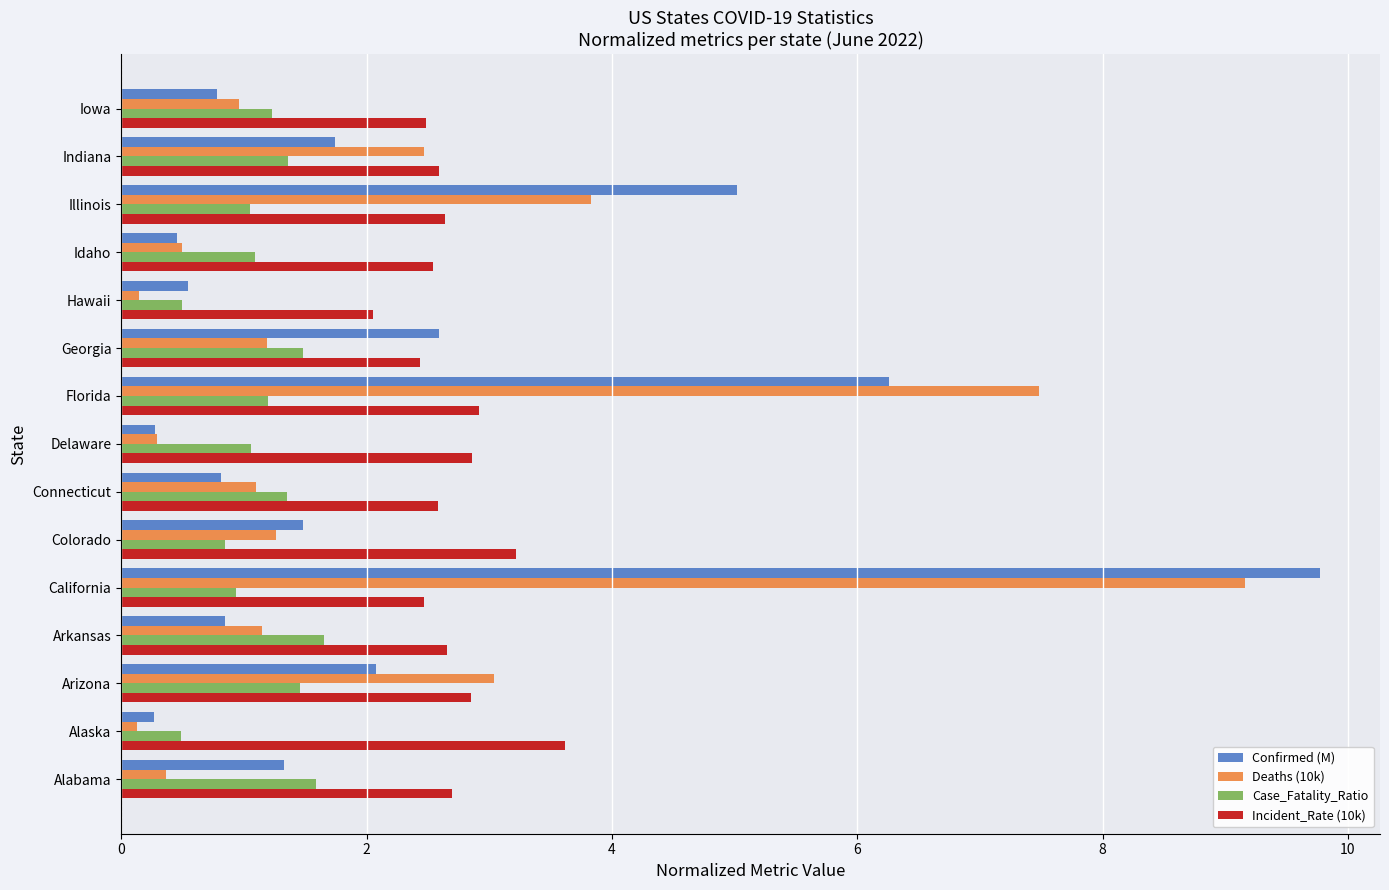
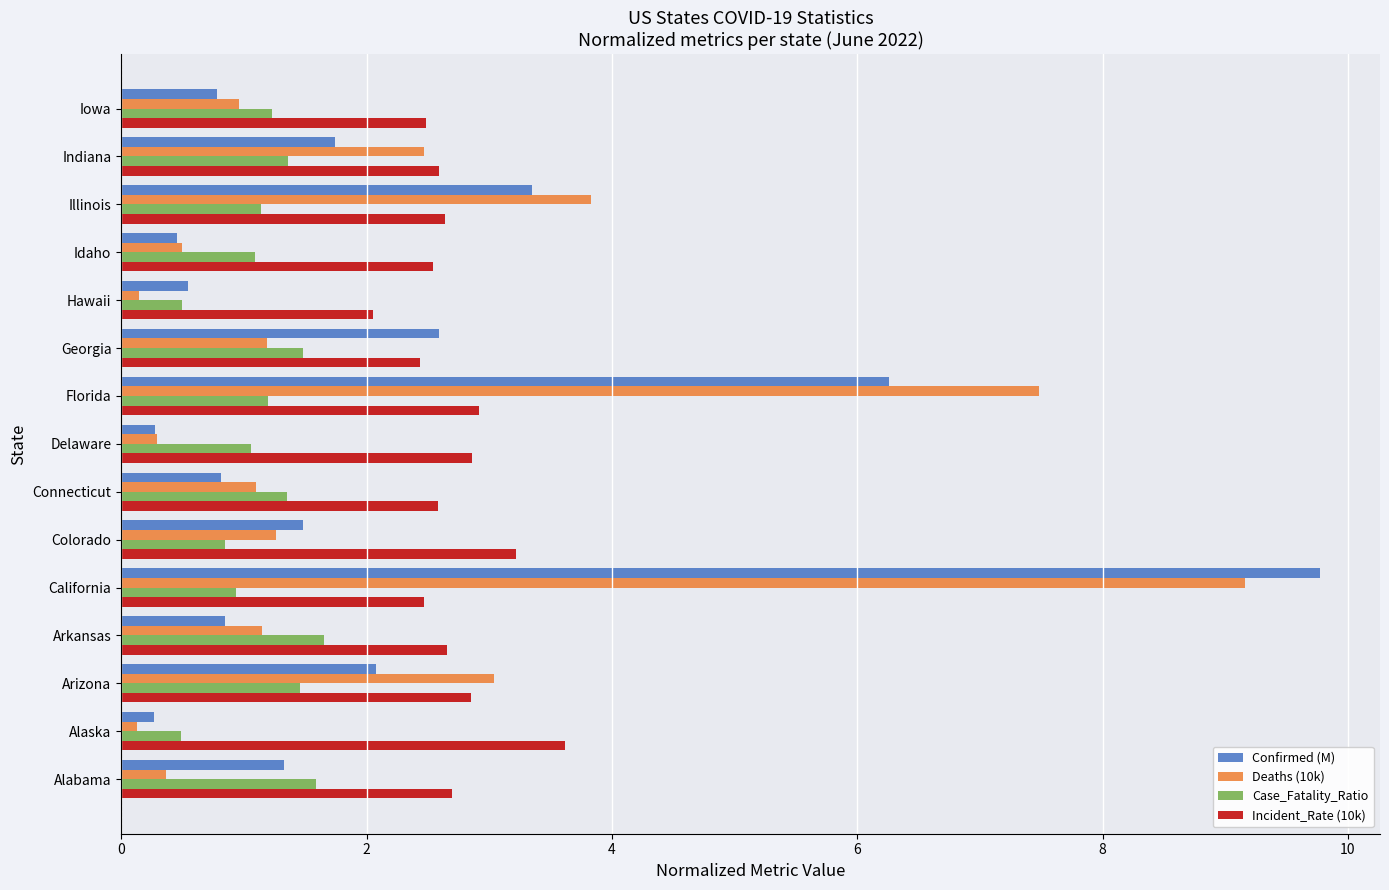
Confirmed (M), Illinois: 5.02 -> 3.35
Case_Fatality_Ratio, Illinois: 1.05 -> 1.14
